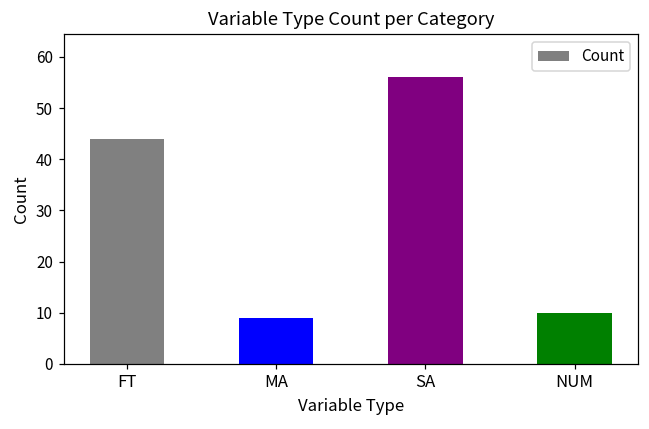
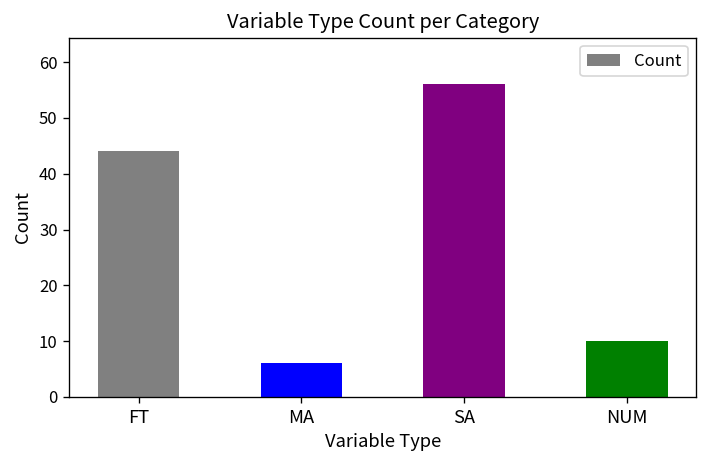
MA: 9 -> 6
